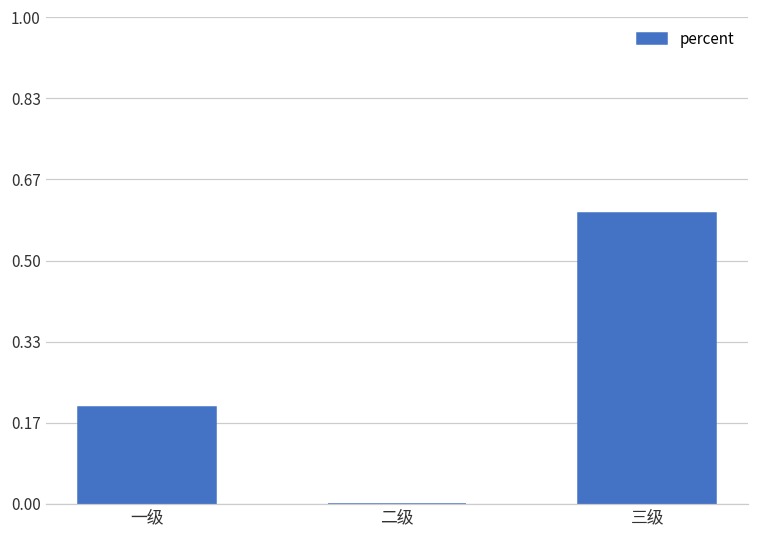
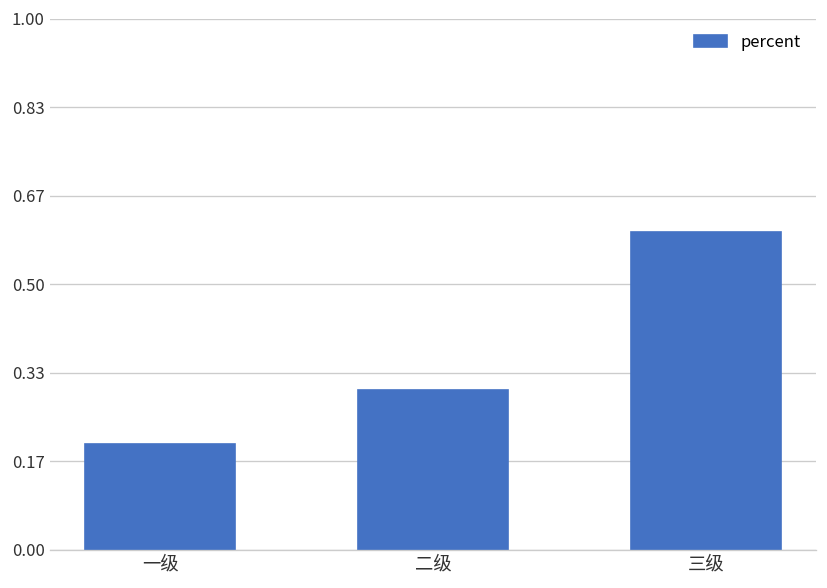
二级: 0.0 -> 0.3
